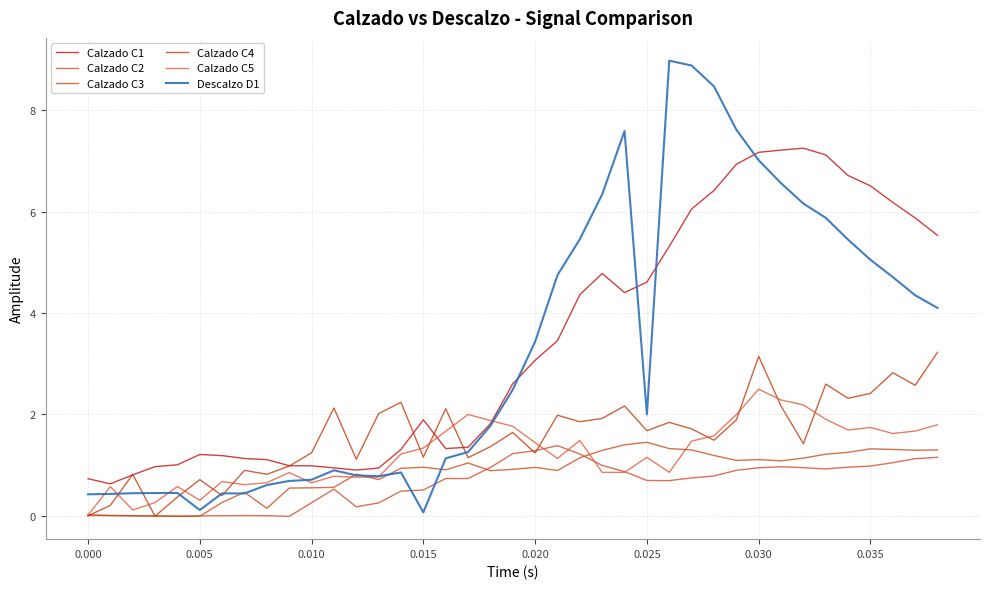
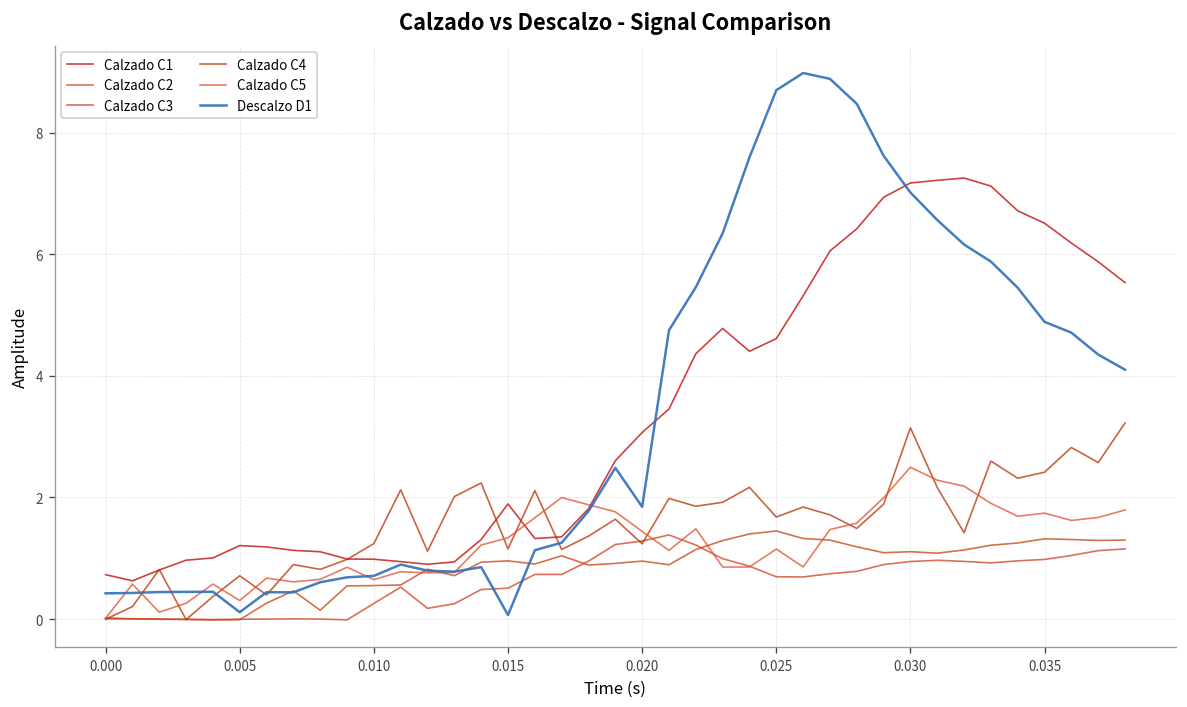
Descalzo D1, 0.020: 3.4 -> 1.8
Descalzo D1, 0.025: 2.0 -> 8.7
Descalzo D1, 0.035: 5.1 -> 4.9
